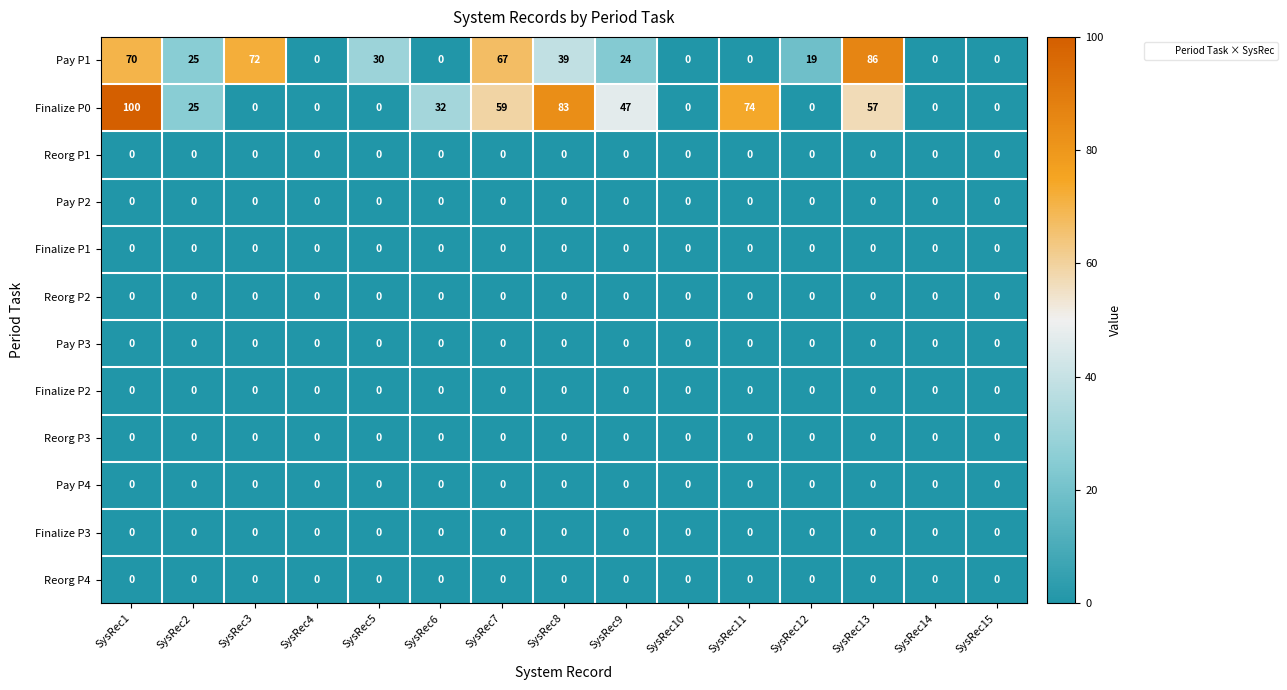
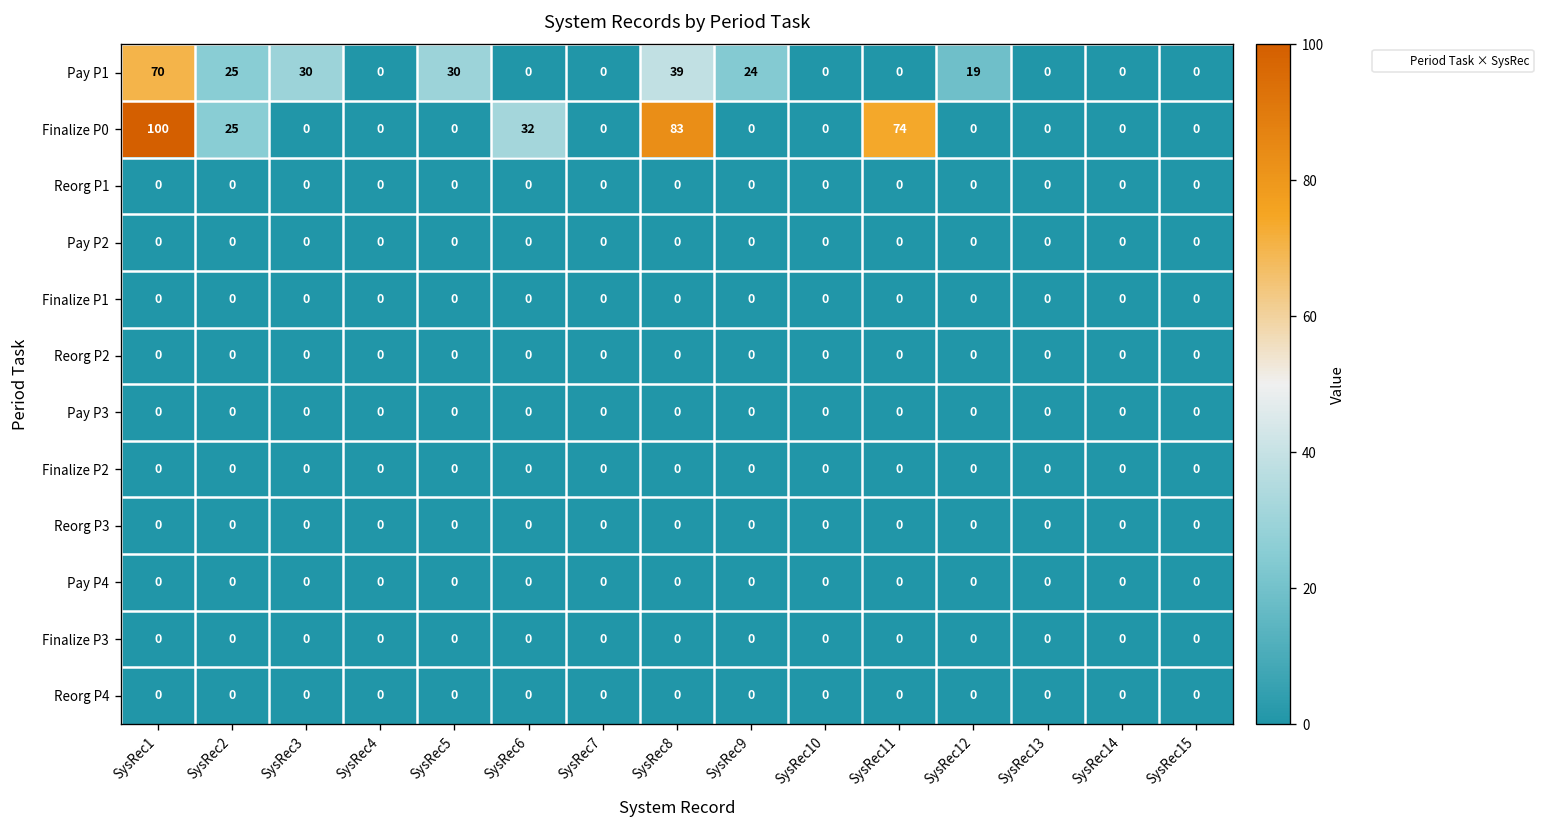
Pay P1, SysRec3: 72 -> 30
Pay P1, SysRec7: 67 -> 0
Pay P1, SysRec13: 86 -> 0
Finalize P0, SysRec7: 59 -> 0
Finalize P0, SysRec9: 47 -> 0
Finalize P0, SysRec13: 57 -> 0
